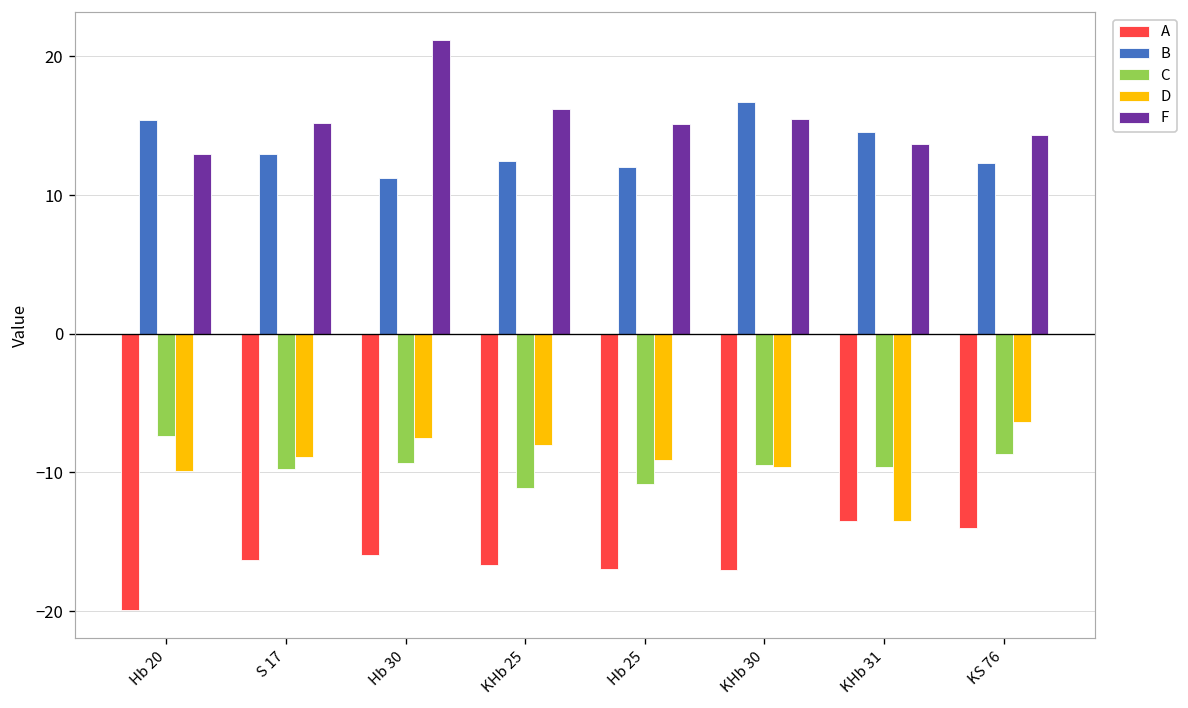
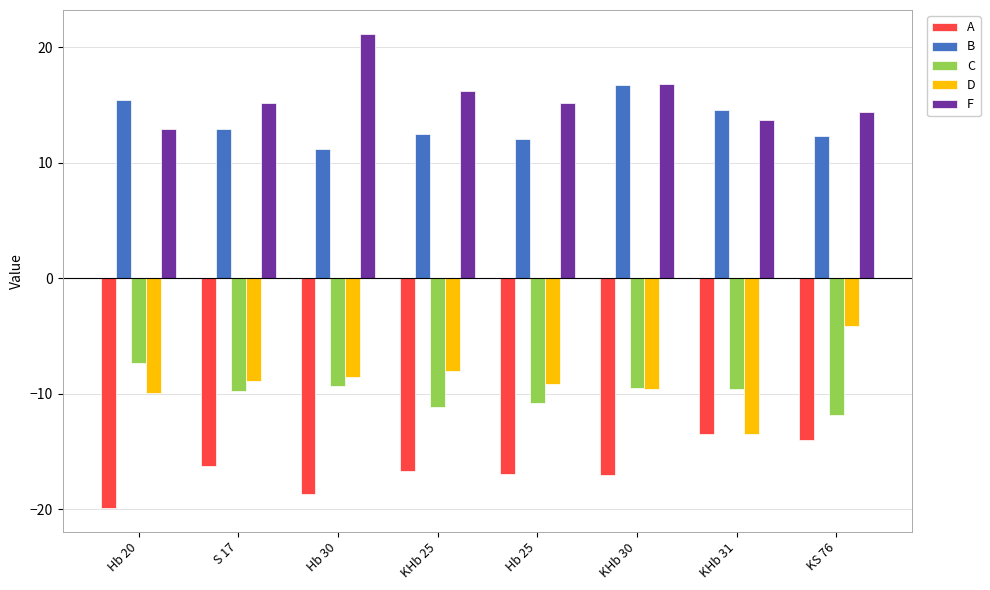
A, Hb 30: -16.0 -> -18.6
D, Hb 30: -7.5 -> -8.6
F, KHb 30: 15.5 -> 16.8
C, KS 76: -8.7 -> -11.8
D, KS 76: -6.3 -> -4.1
